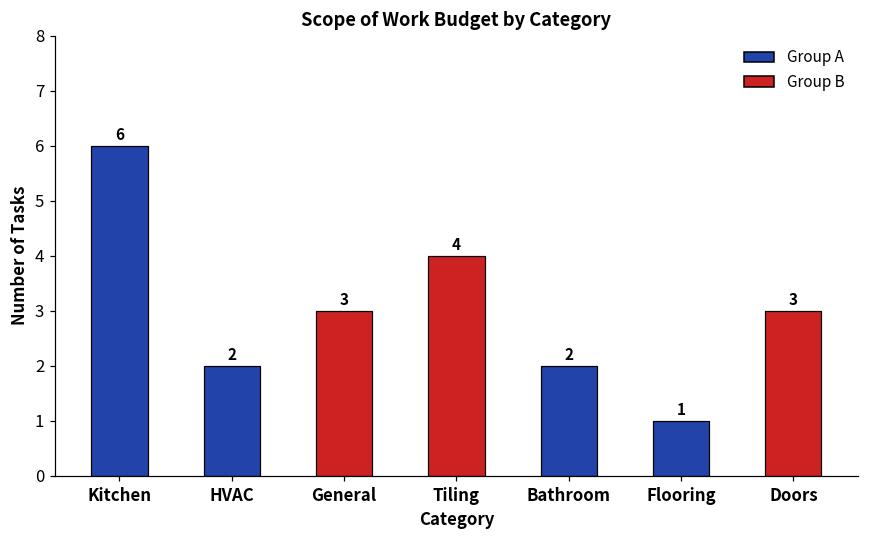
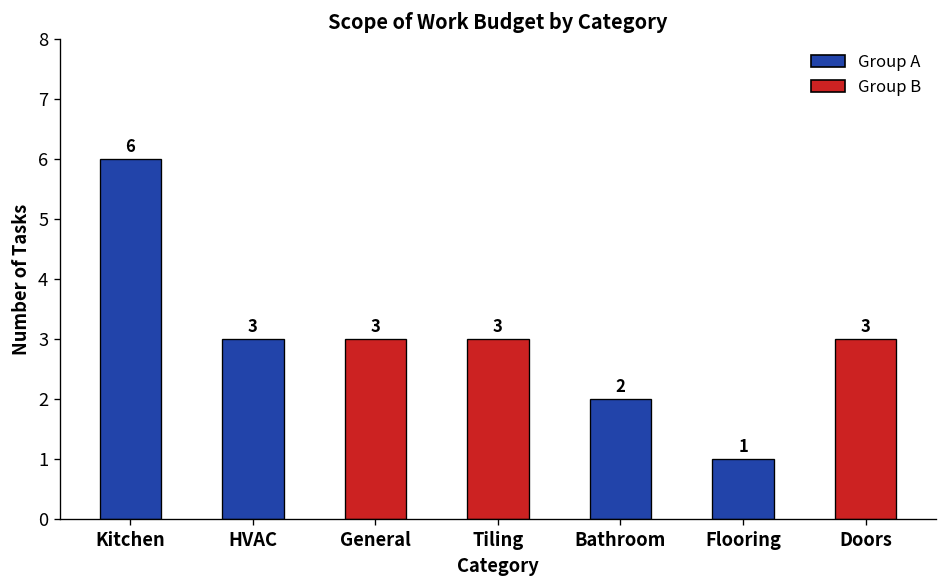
HVAC: 2 -> 3
Tiling: 4 -> 3
